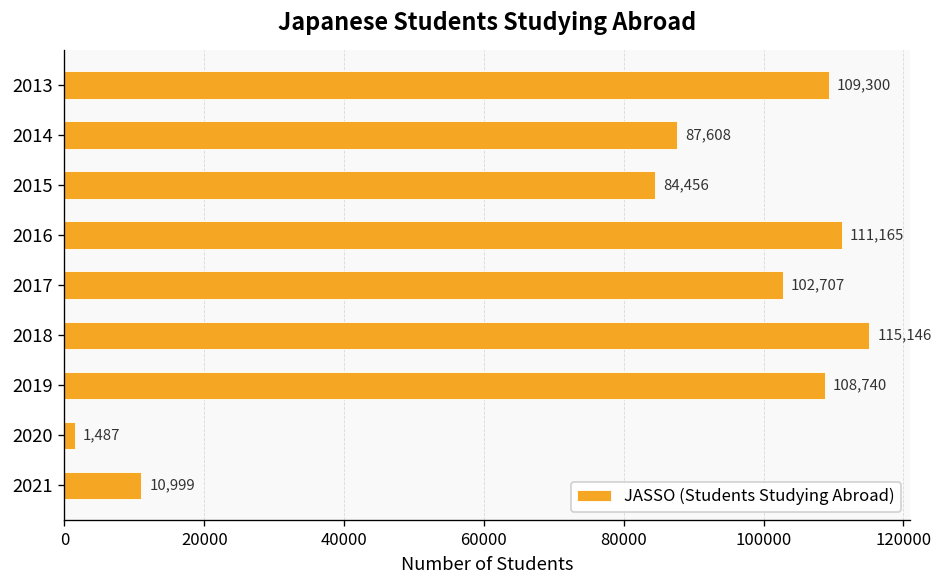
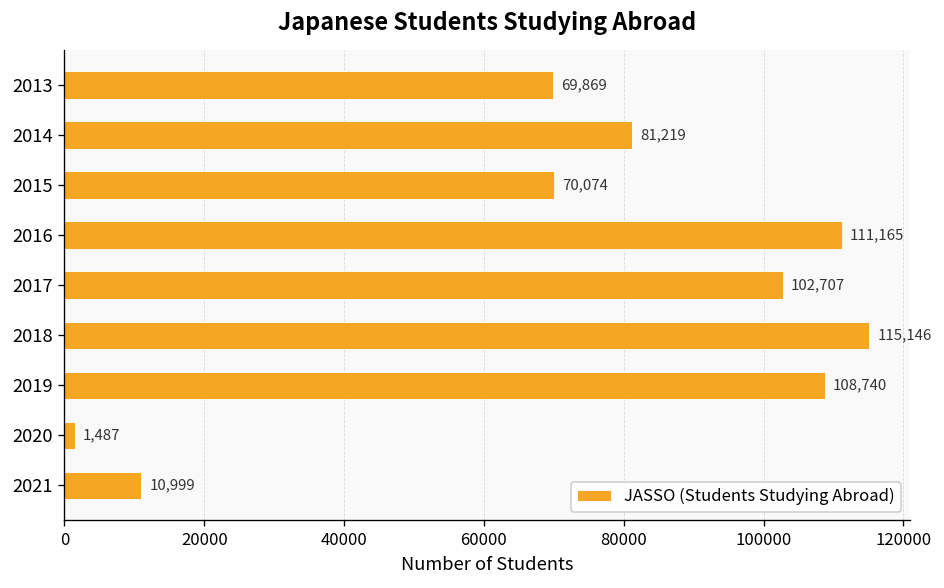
2013: 109,300 -> 69,869
2014: 87,608 -> 81,219
2015: 84,456 -> 70,074
